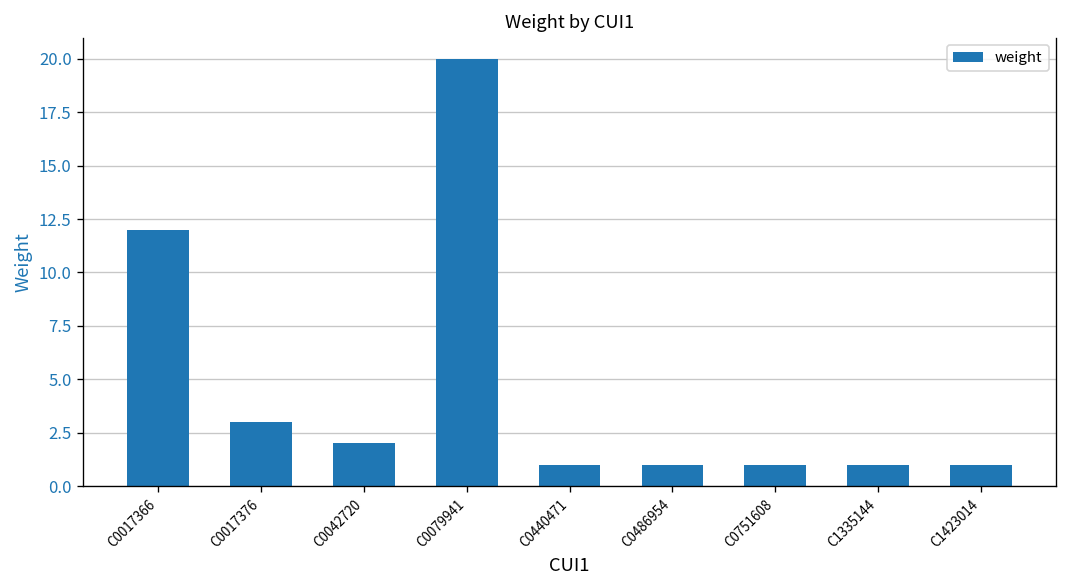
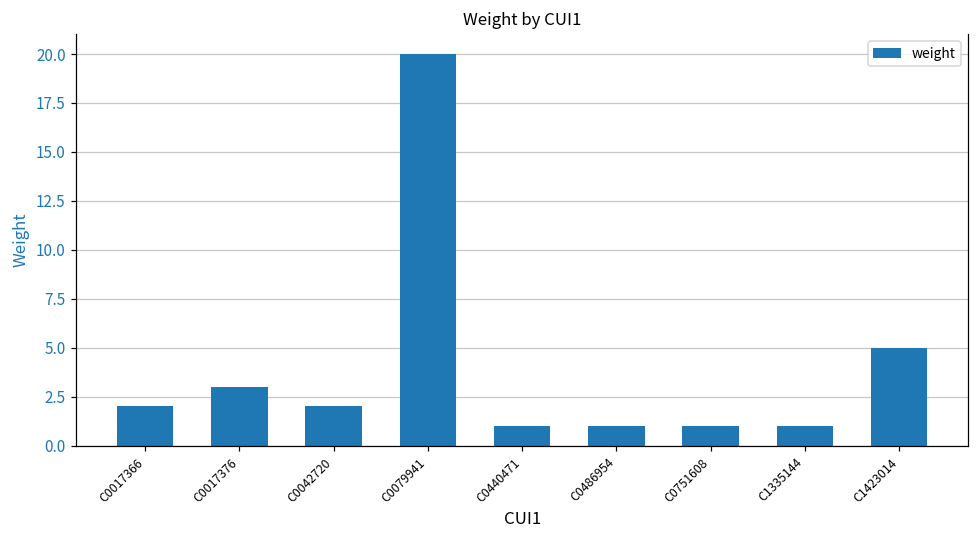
C0017366: 12 -> 2
C1423014: 1 -> 5
